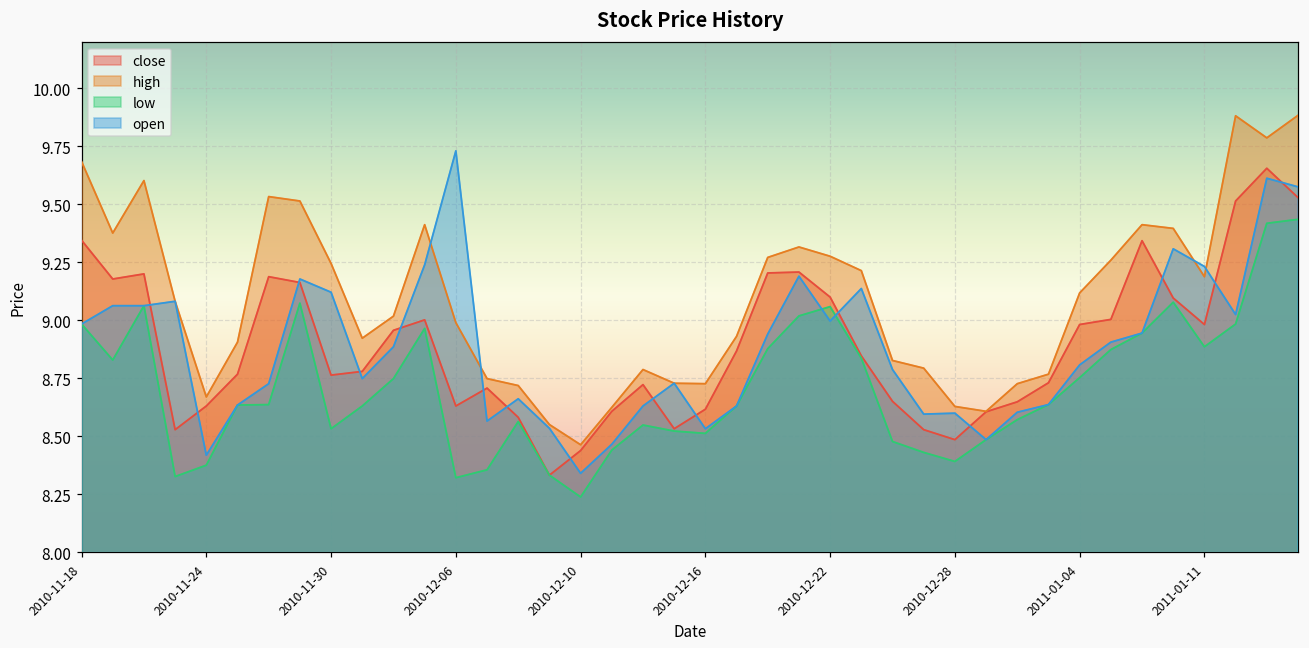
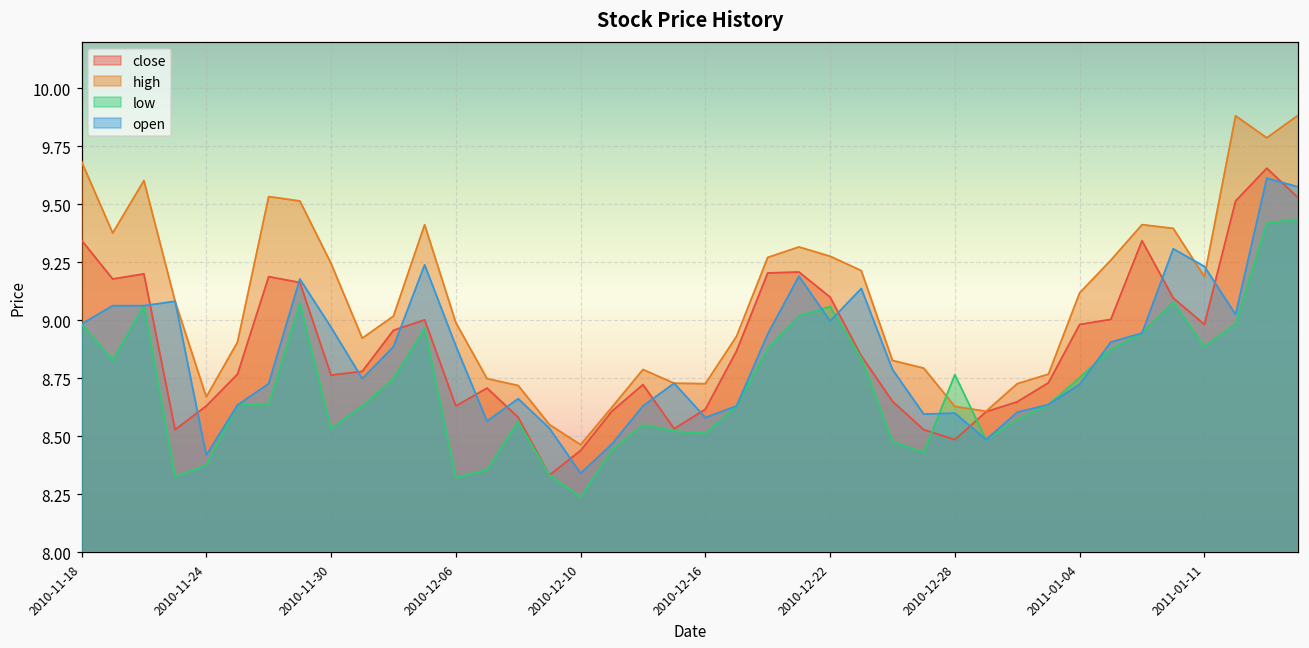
open, 2010-11-30: 9.12 -> 8.97
open, 2010-12-06: 9.73 -> 8.89
open, 2010-12-16: 8.53 -> 8.58
low, 2010-12-28: 8.39 -> 8.77
open, 2011-01-04: 8.81 -> 8.72
